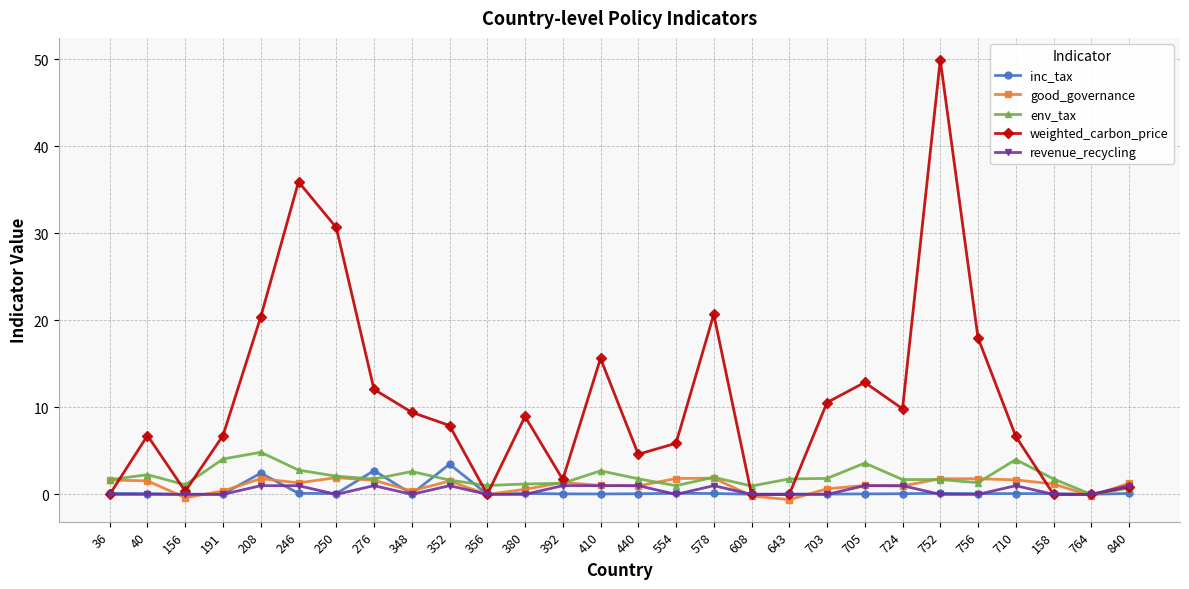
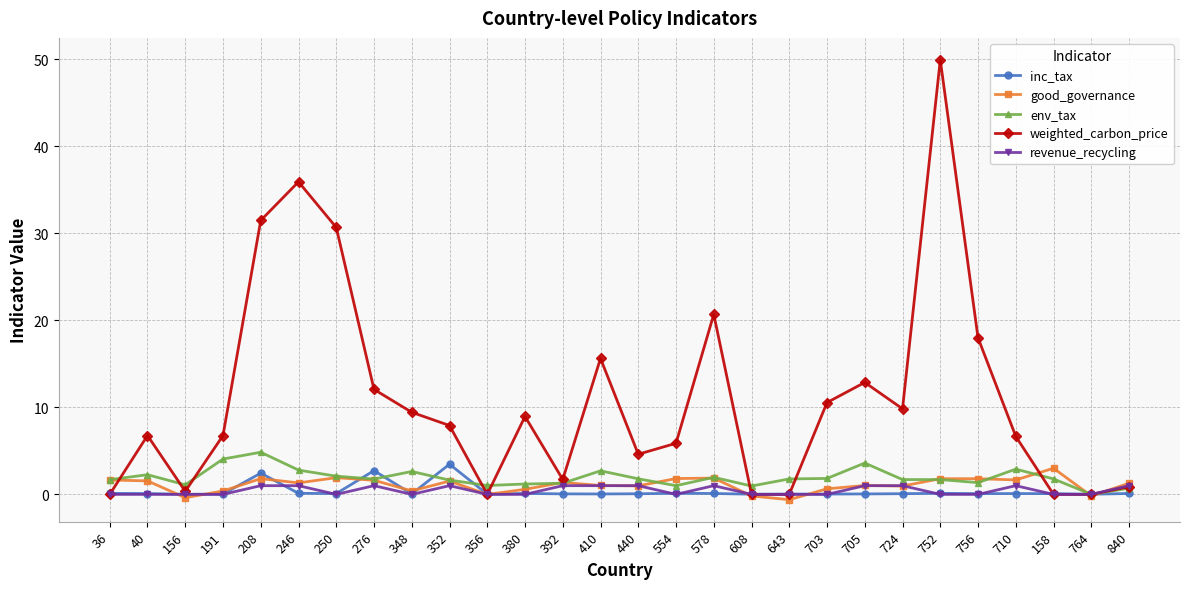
weighted_carbon_price, 208: 20 -> 31
env_tax, 710: 4 -> 3
good_governance, 158: 1 -> 3
